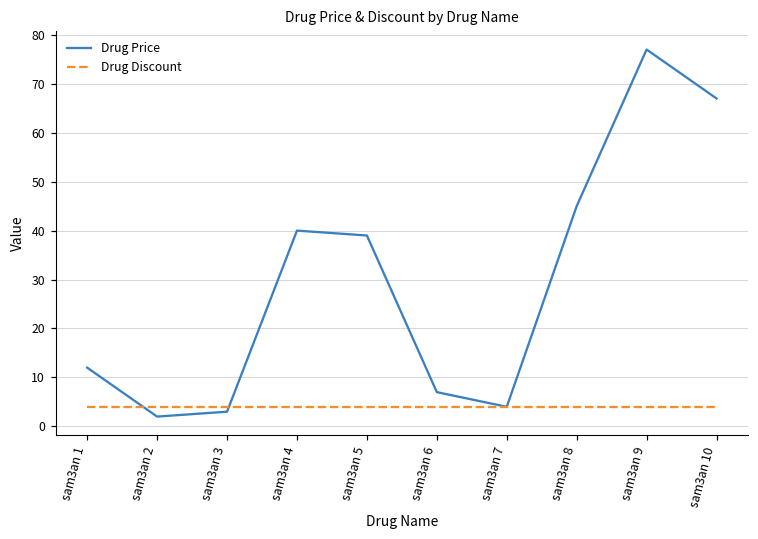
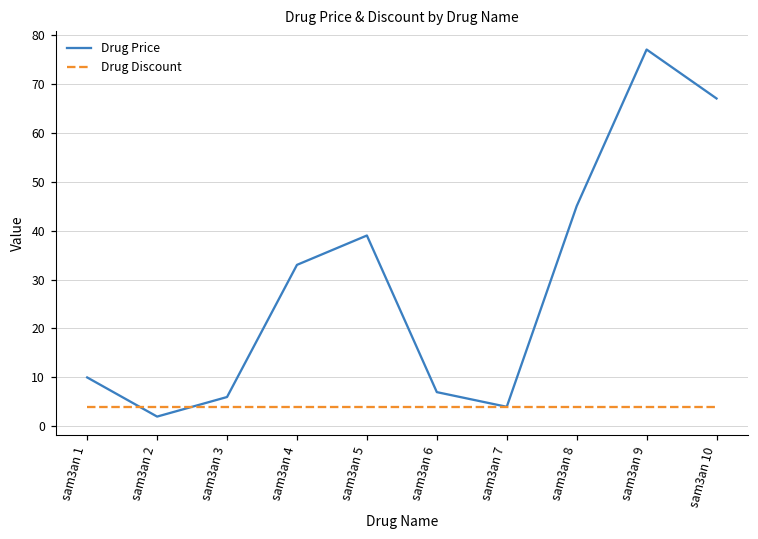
Drug Price, sam3an 1: 12 -> 10
Drug Price, sam3an 3: 3 -> 6
Drug Price, sam3an 4: 40 -> 33
